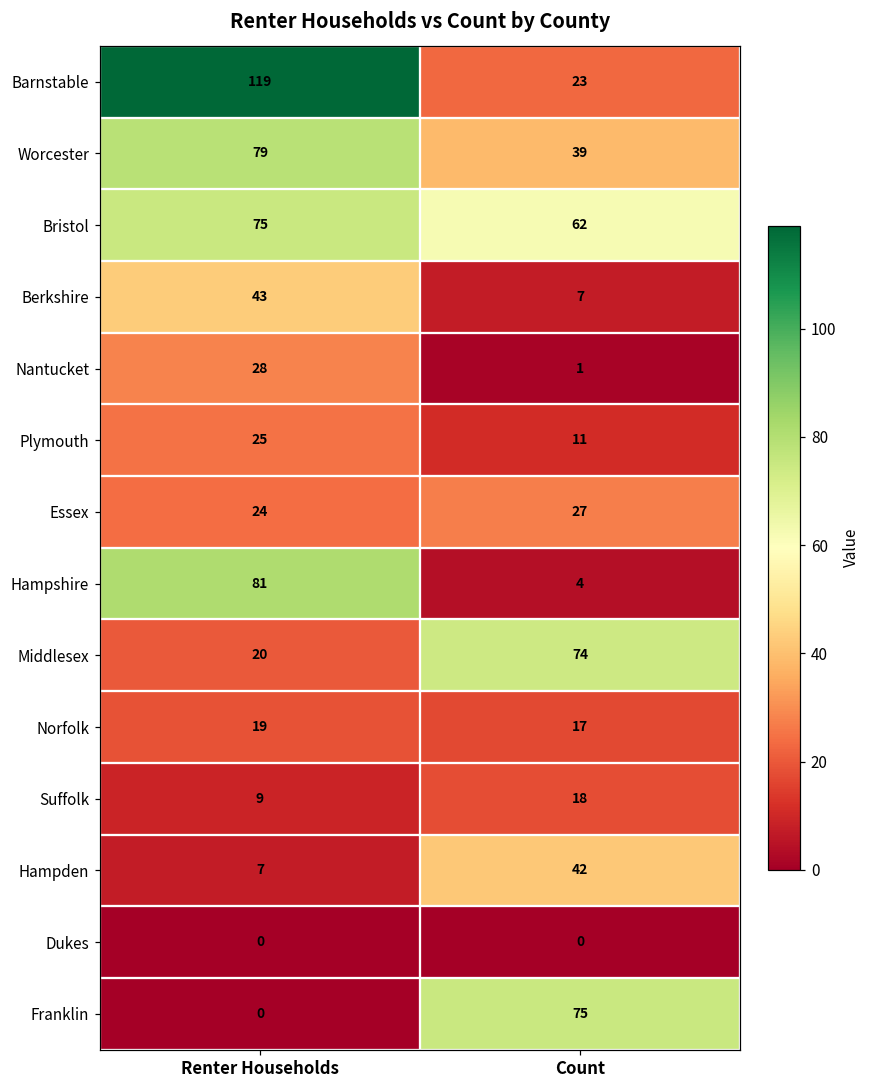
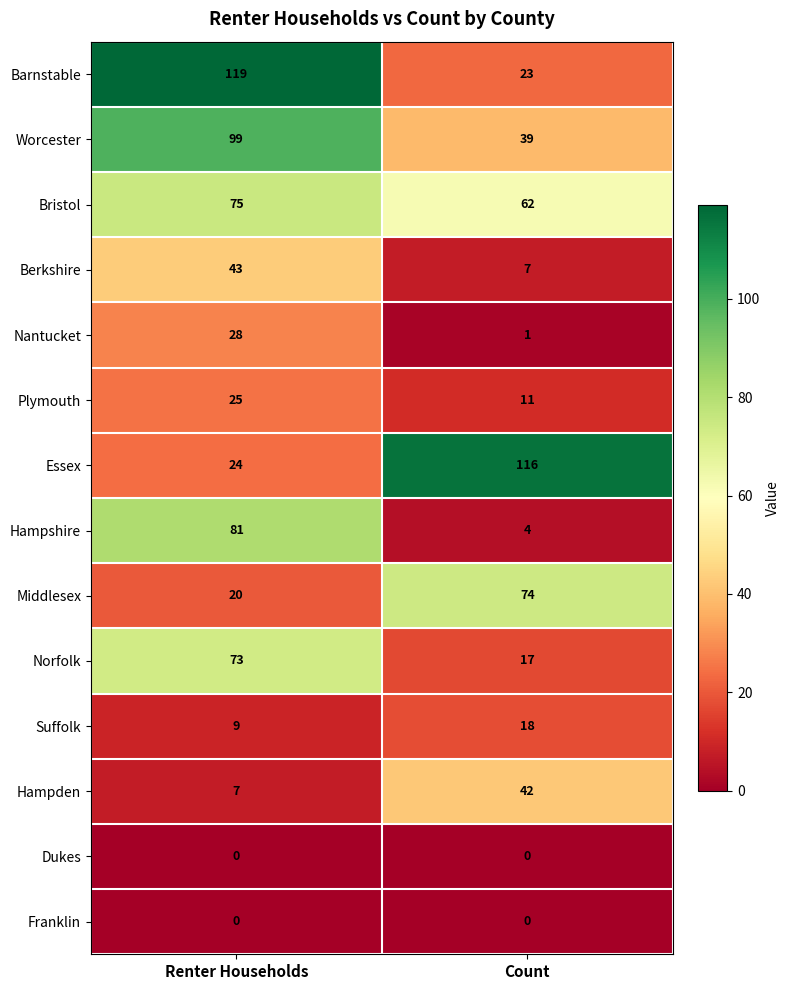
Worcester, Renter Households: 79 -> 99
Essex, Count: 27 -> 116
Norfolk, Renter Households: 19 -> 73
Franklin, Count: 75 -> 0
